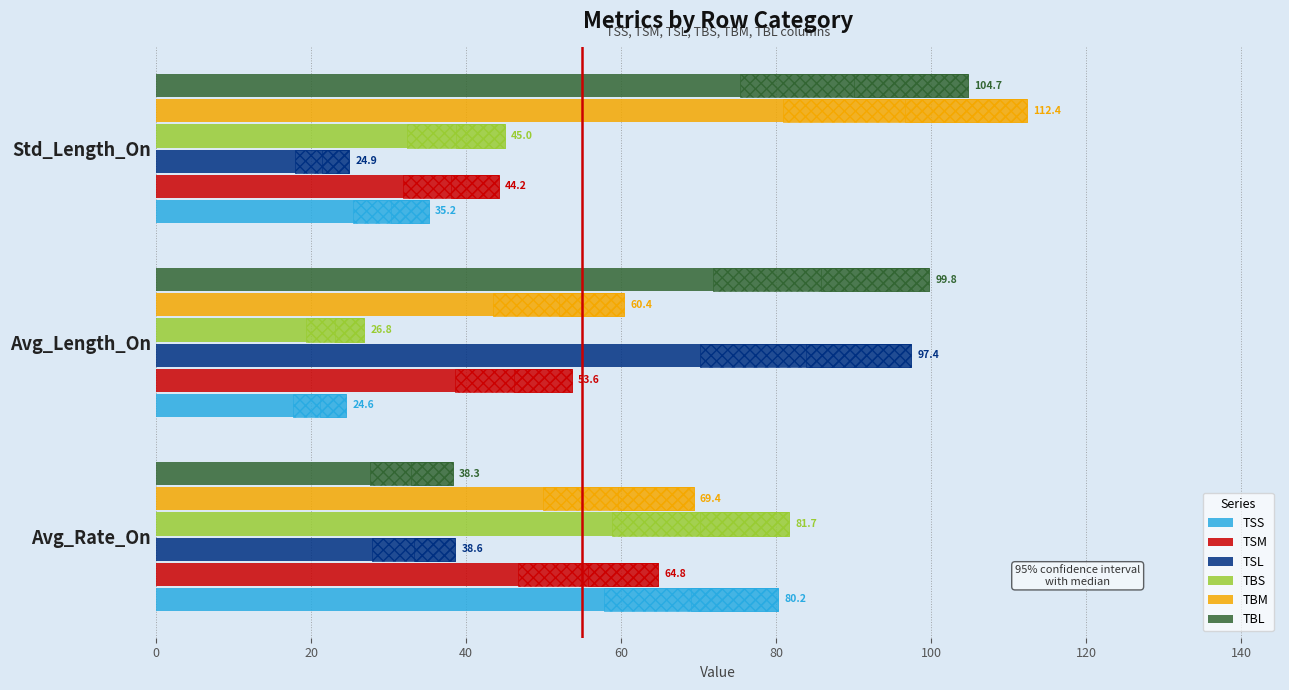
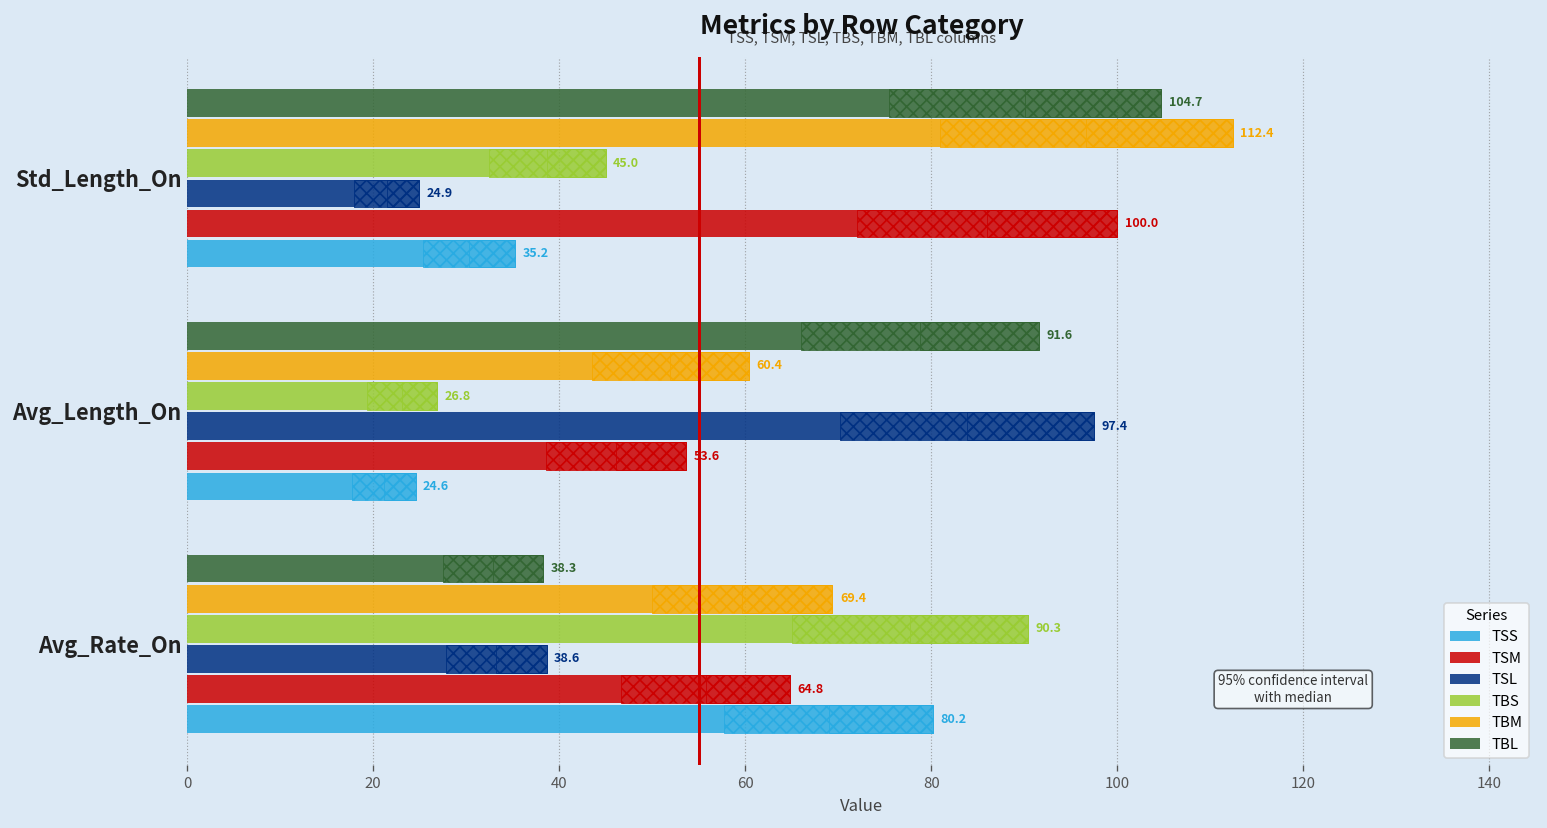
TSM, Std_Length_On: 44.2 -> 100.0
TBL, Avg_Length_On: 99.8 -> 91.6
TBS, Avg_Rate_On: 81.7 -> 90.3
